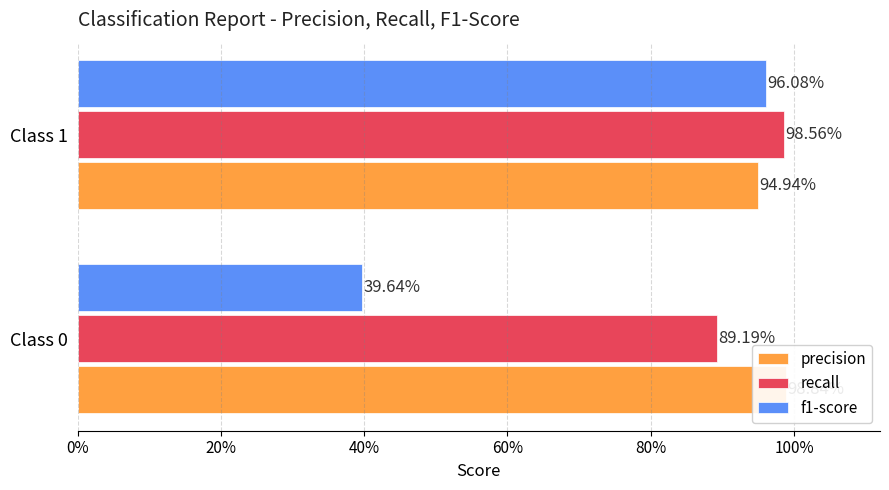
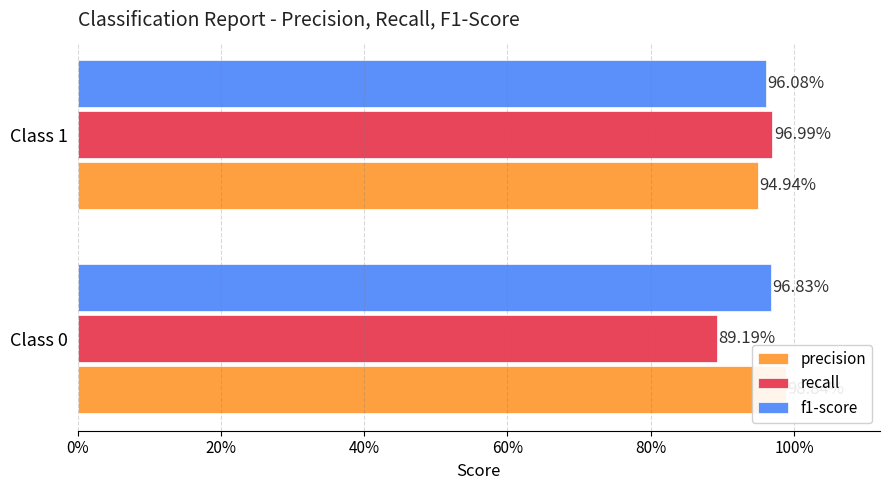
recall, Class 1: 98.56% -> 96.99%
f1-score, Class 0: 39.64% -> 96.83%
